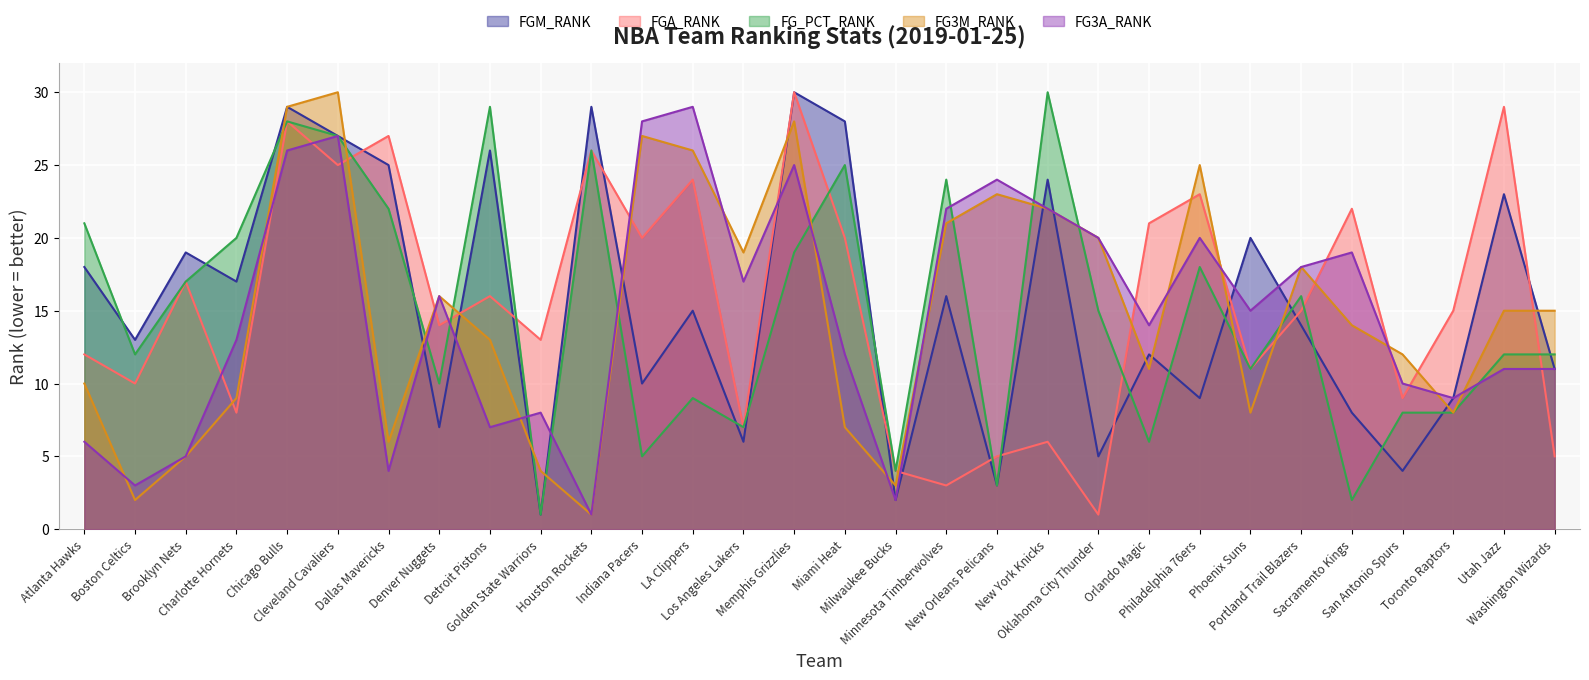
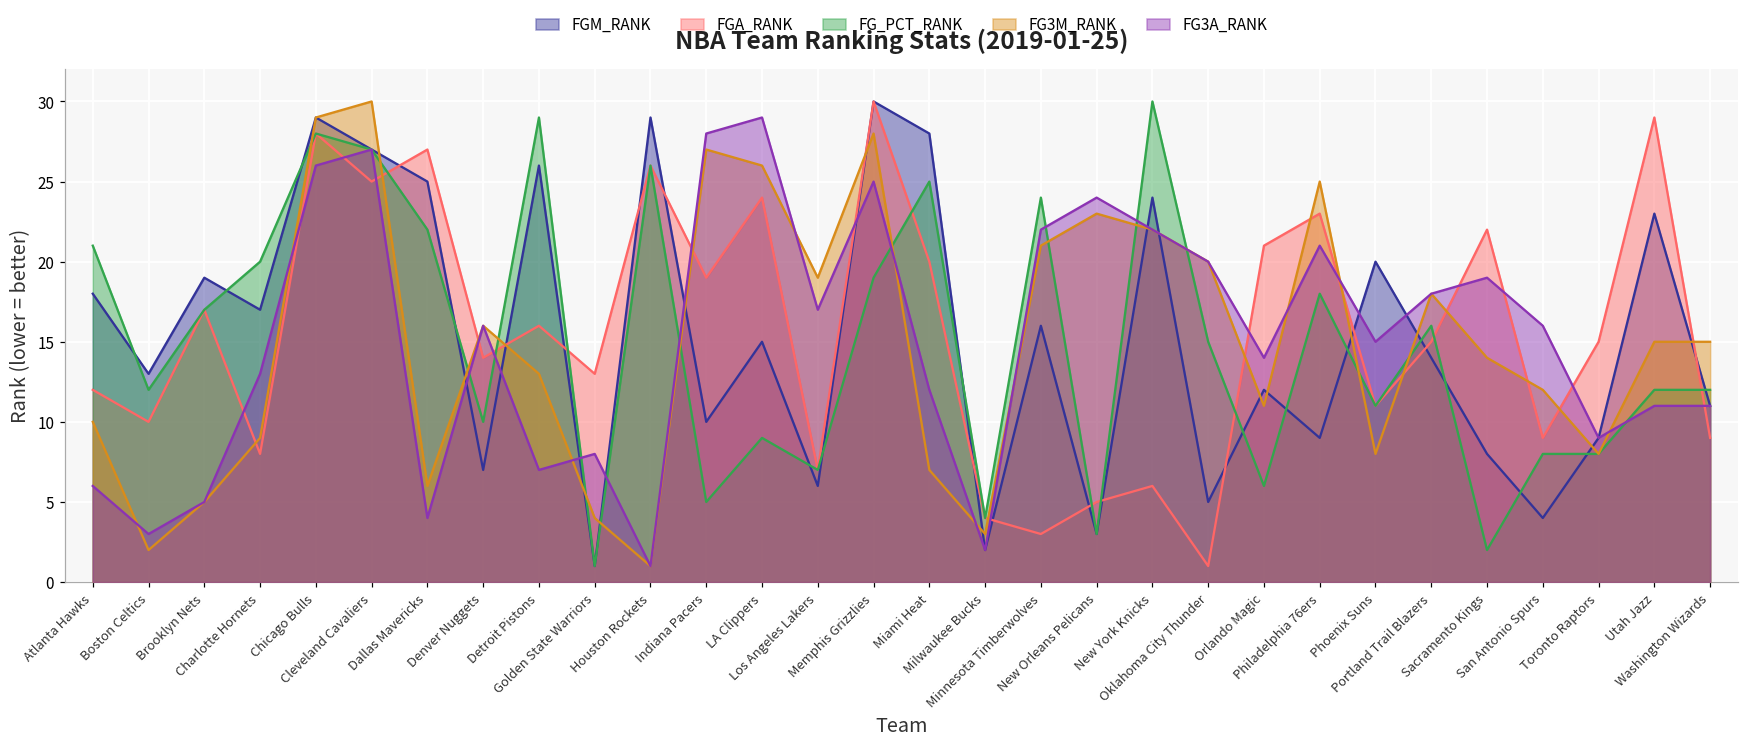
FGA_RANK, Indiana Pacers: 20 -> 19
FG3A_RANK, Philadelphia 76ers: 20 -> 21
FG3A_RANK, San Antonio Spurs: 10 -> 16
FGA_RANK, Washington Wizards: 5 -> 9
